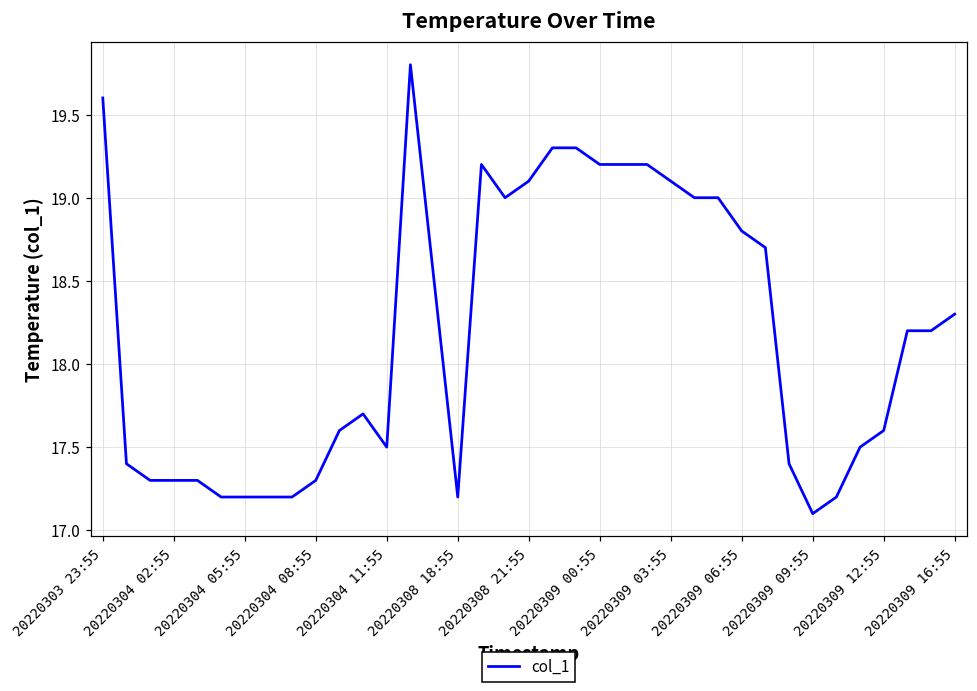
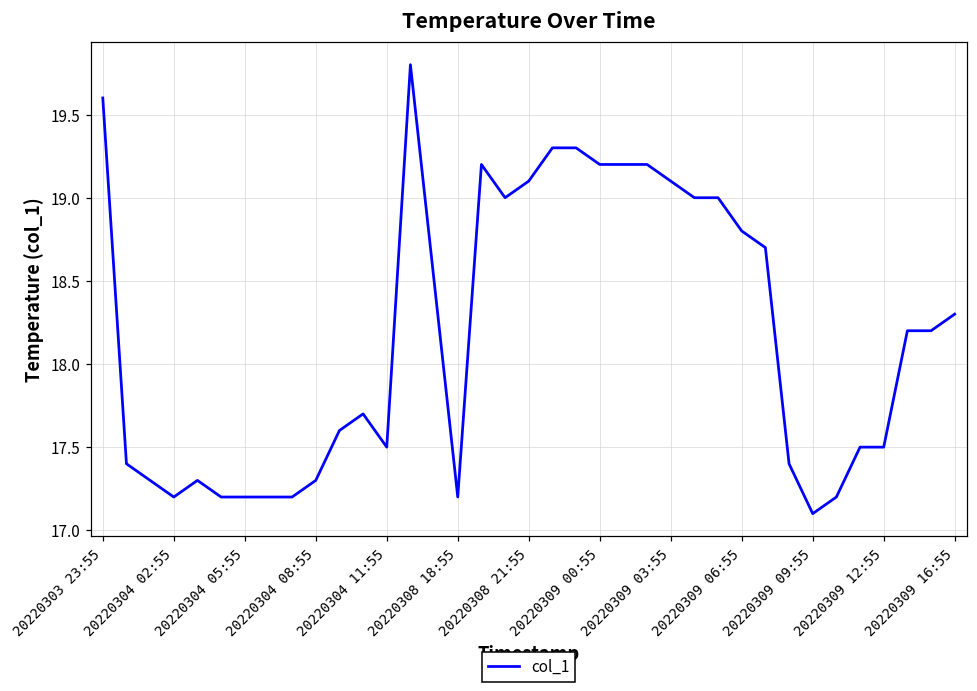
20220304 02:55: 17.3 -> 17.2
20220309 12:55: 17.6 -> 17.5
